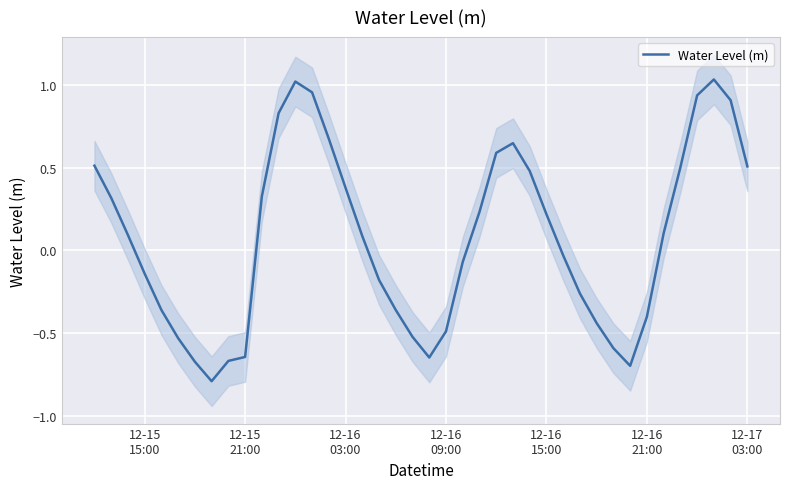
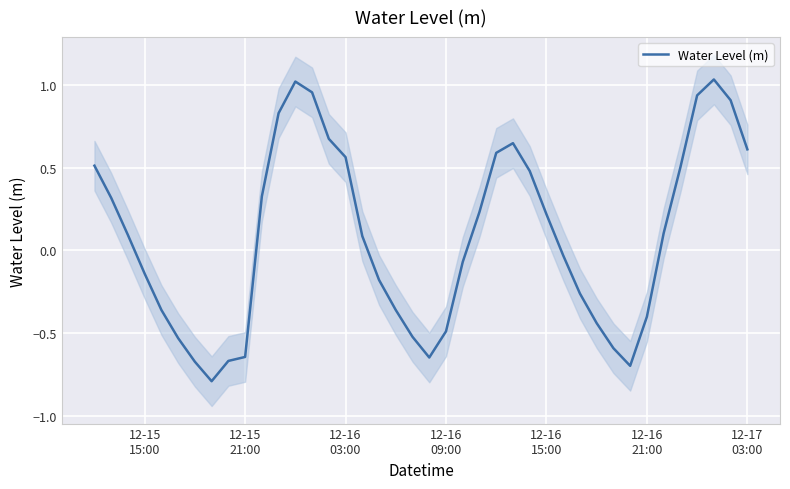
Water Level (m), 12-16 03:00: 0.38 -> 0.56
Water Level (m), 12-17 03:00: 0.51 -> 0.61
